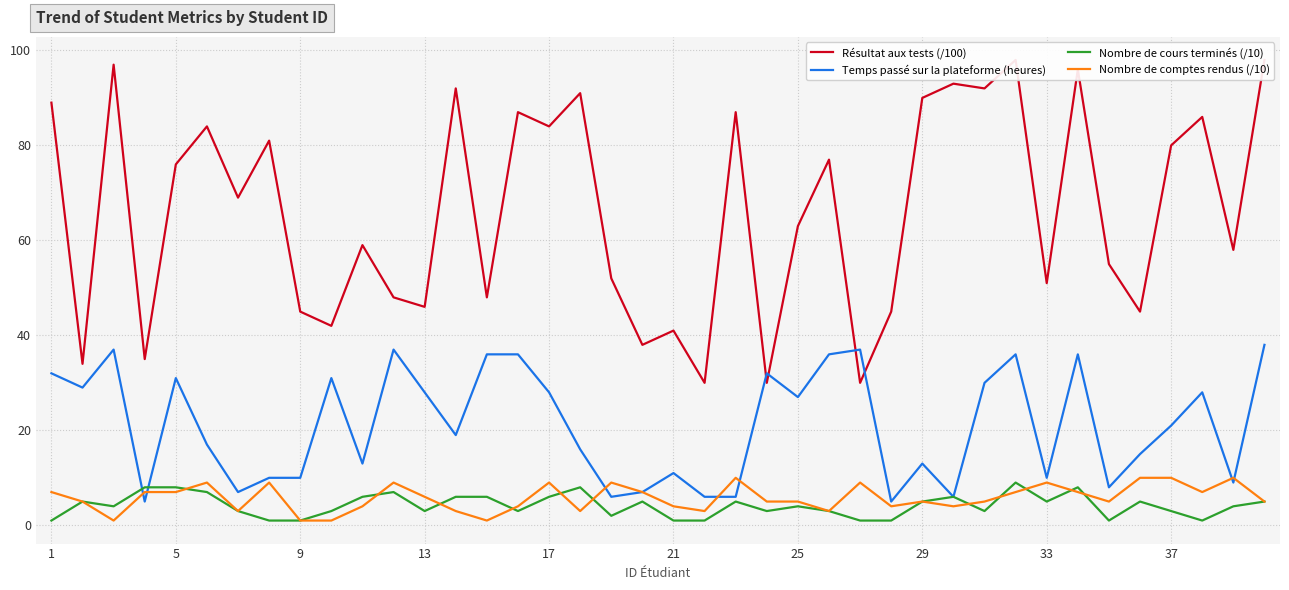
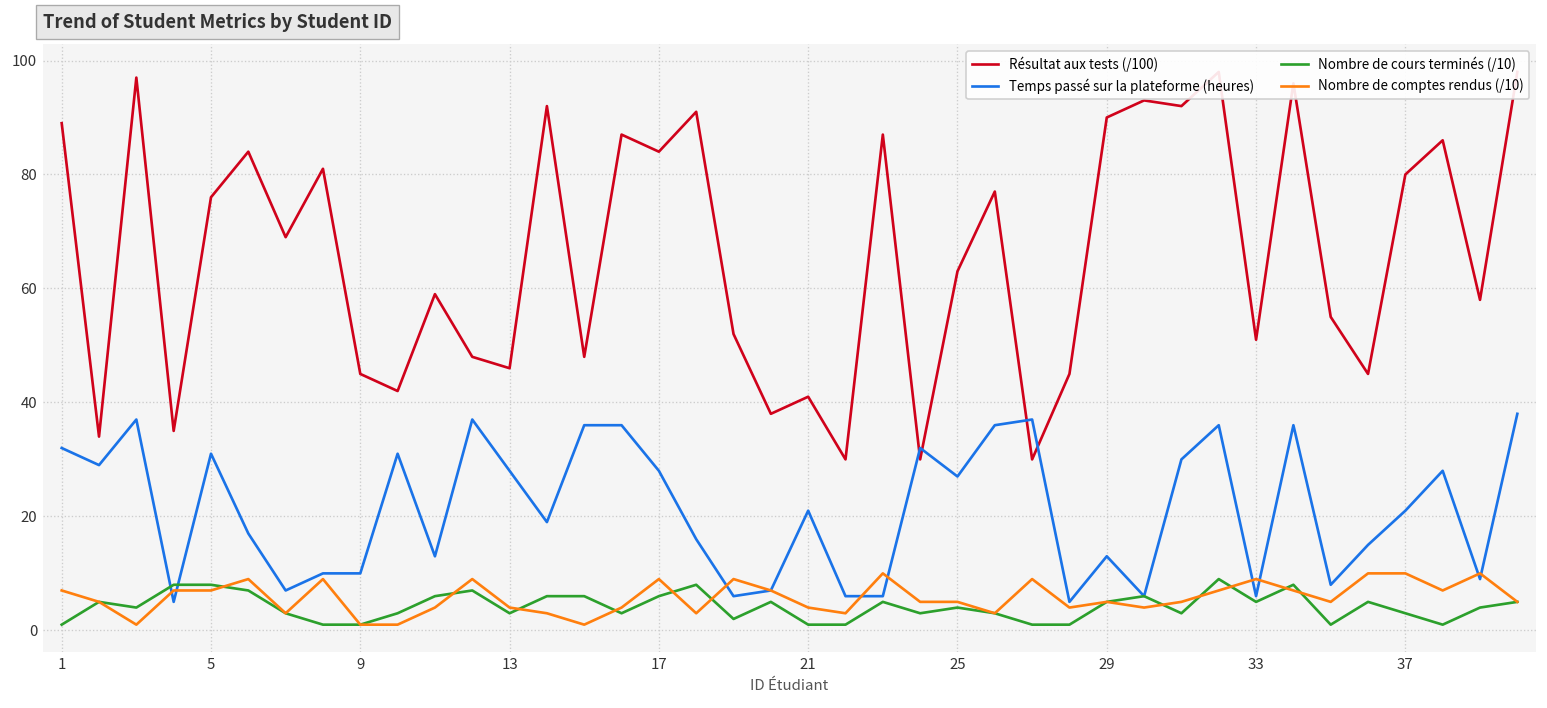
Nombre de comptes rendus (/10), 13: 6 -> 4
Temps passé sur la plateforme (heures), 21: 11 -> 21
Temps passé sur la plateforme (heures), 33: 10 -> 6
